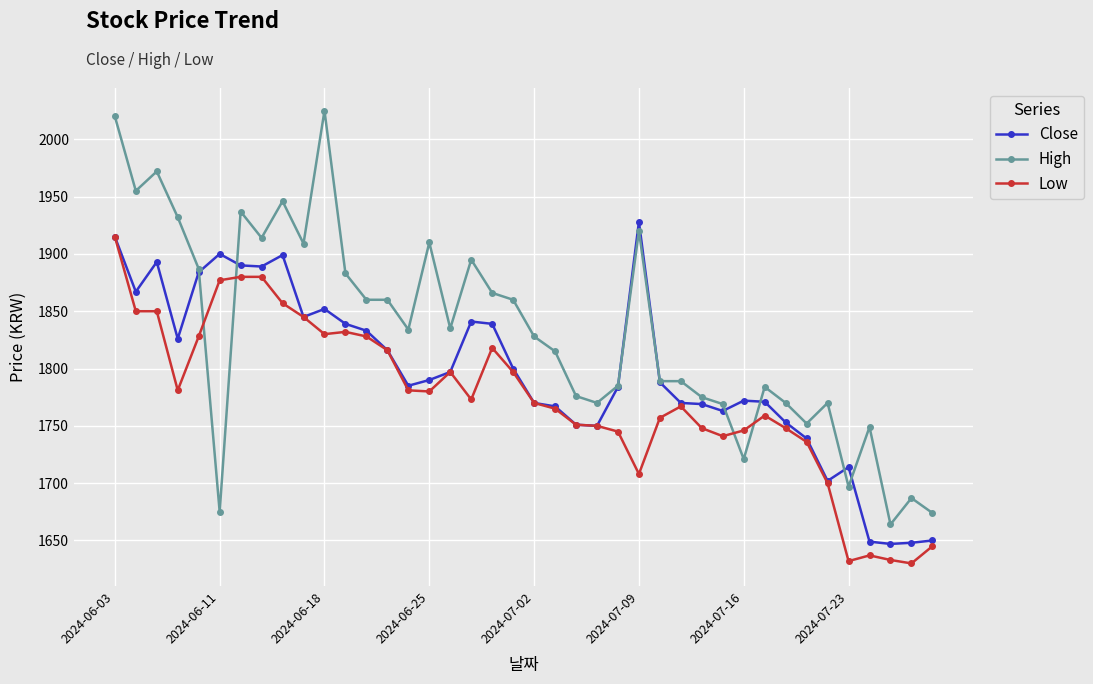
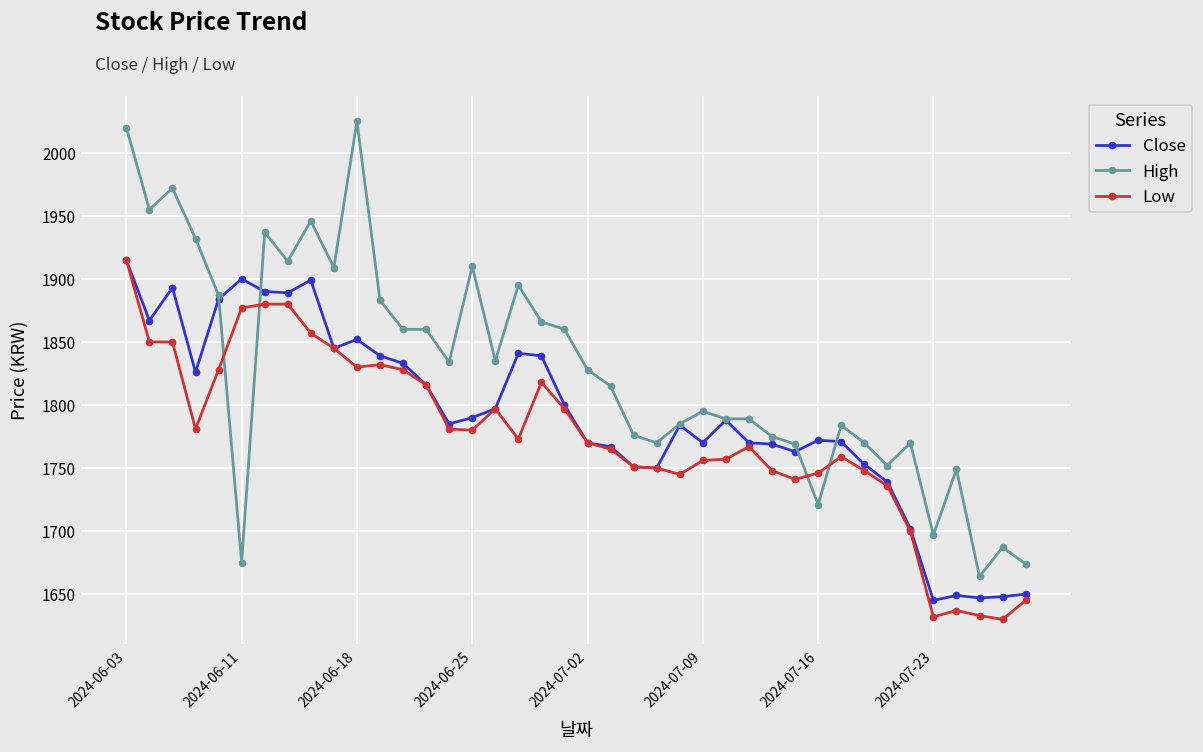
Close, 2024-07-09: 1928 -> 1770
High, 2024-07-09: 1920 -> 1795
Low, 2024-07-09: 1708 -> 1756
Close, 2024-07-23: 1714 -> 1645
